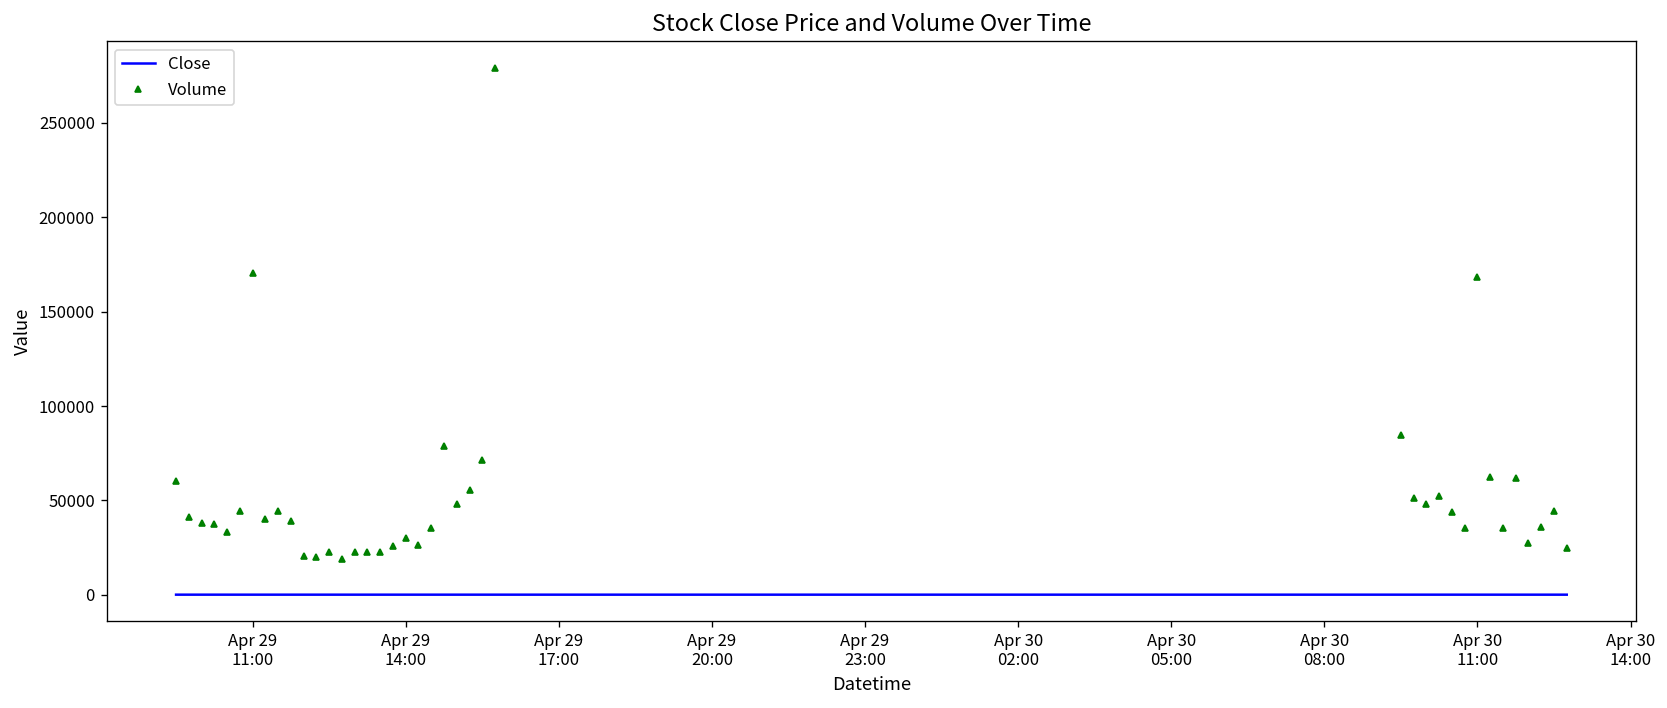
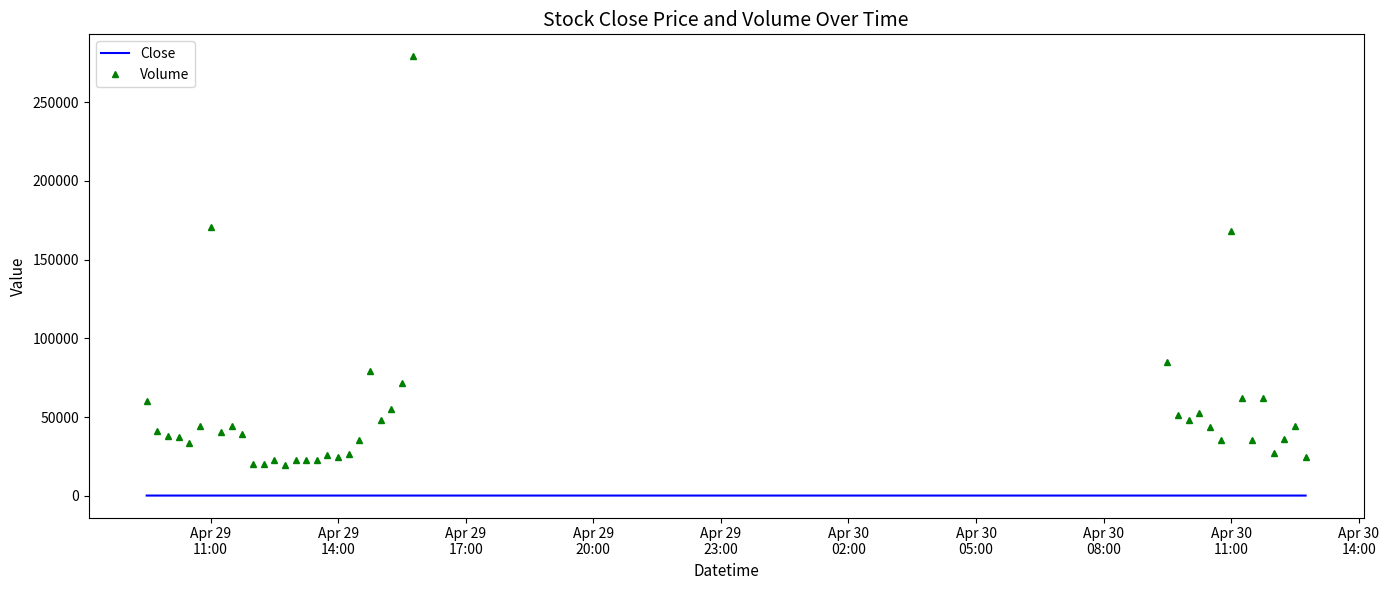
Volume, Apr 29 14:00: 30000 -> 25000
